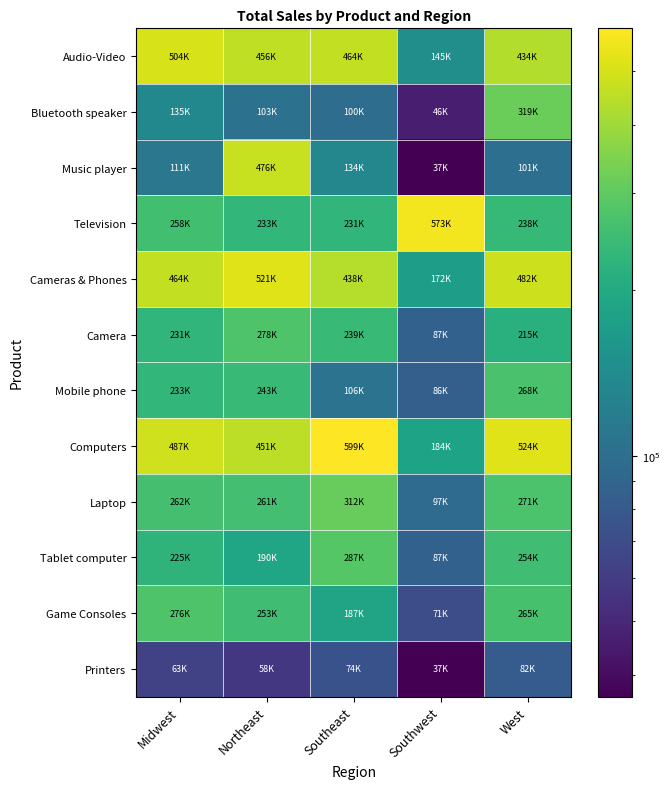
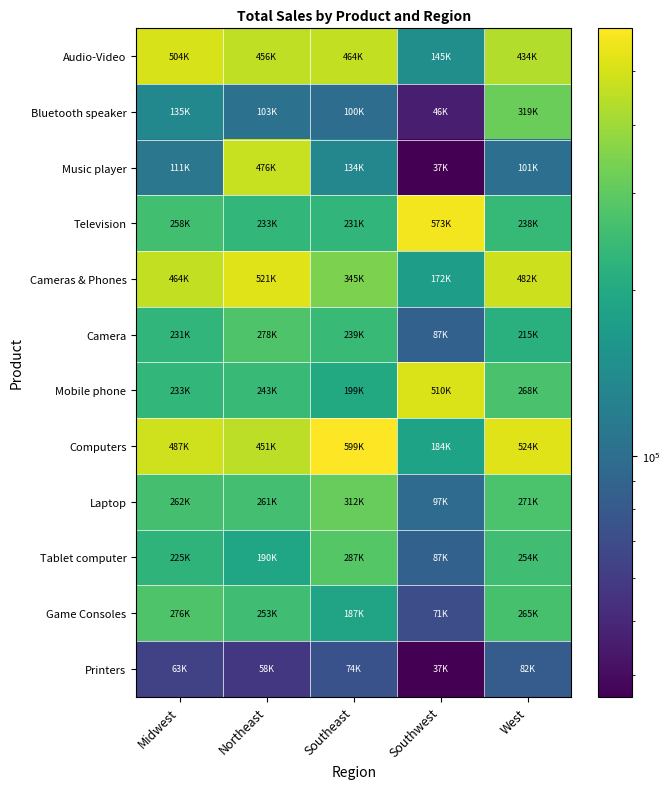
Cameras & Phones, Southeast: 438K -> 345K
Mobile phone, Southeast: 106K -> 199K
Mobile phone, Southwest: 86K -> 510K
